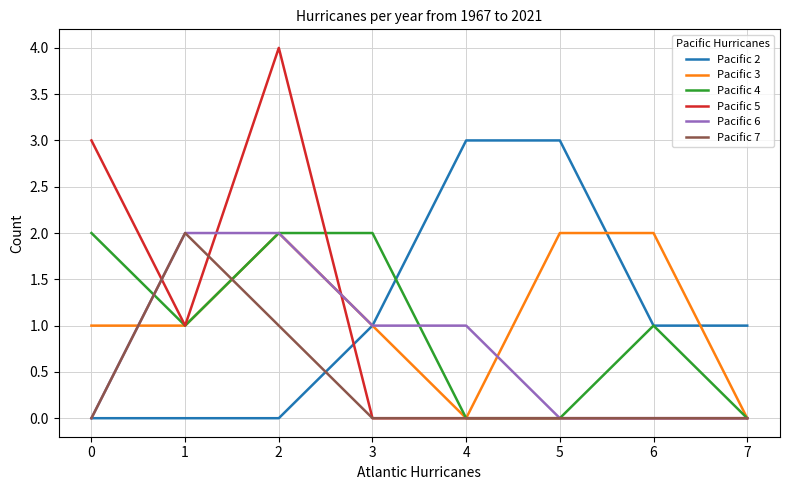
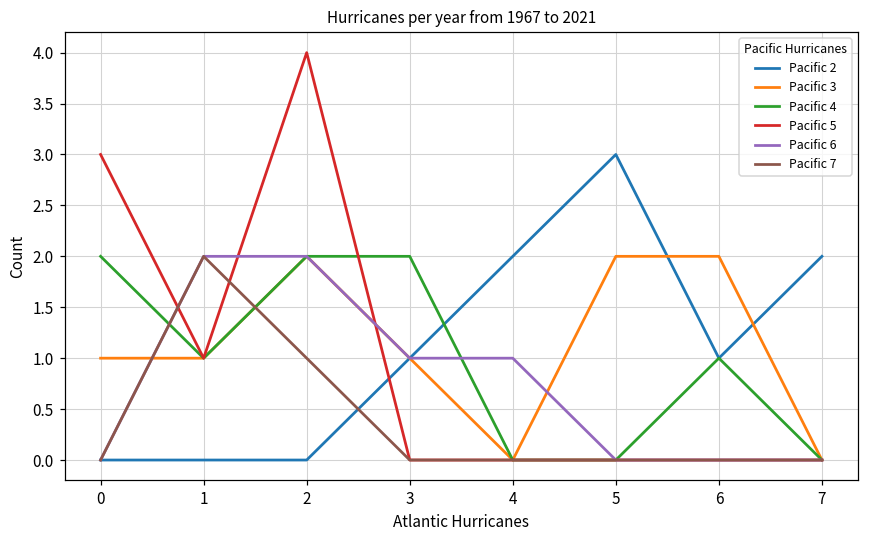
Pacific 2, 4: 3 -> 2
Pacific 2, 7: 1 -> 2
